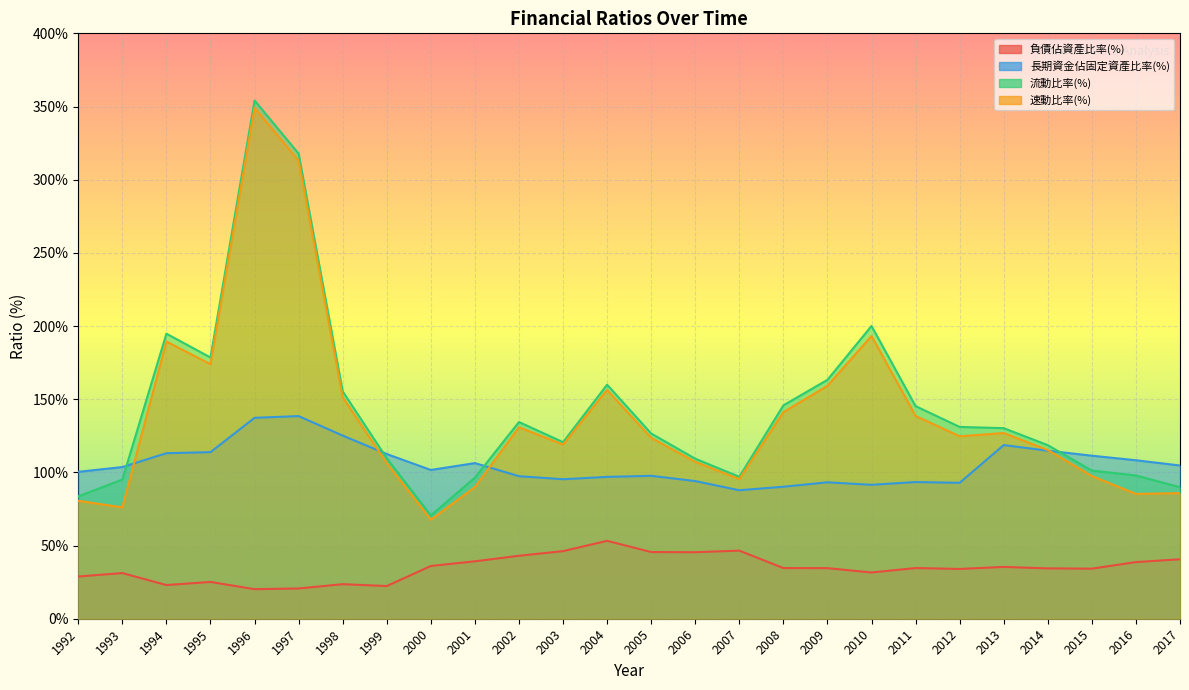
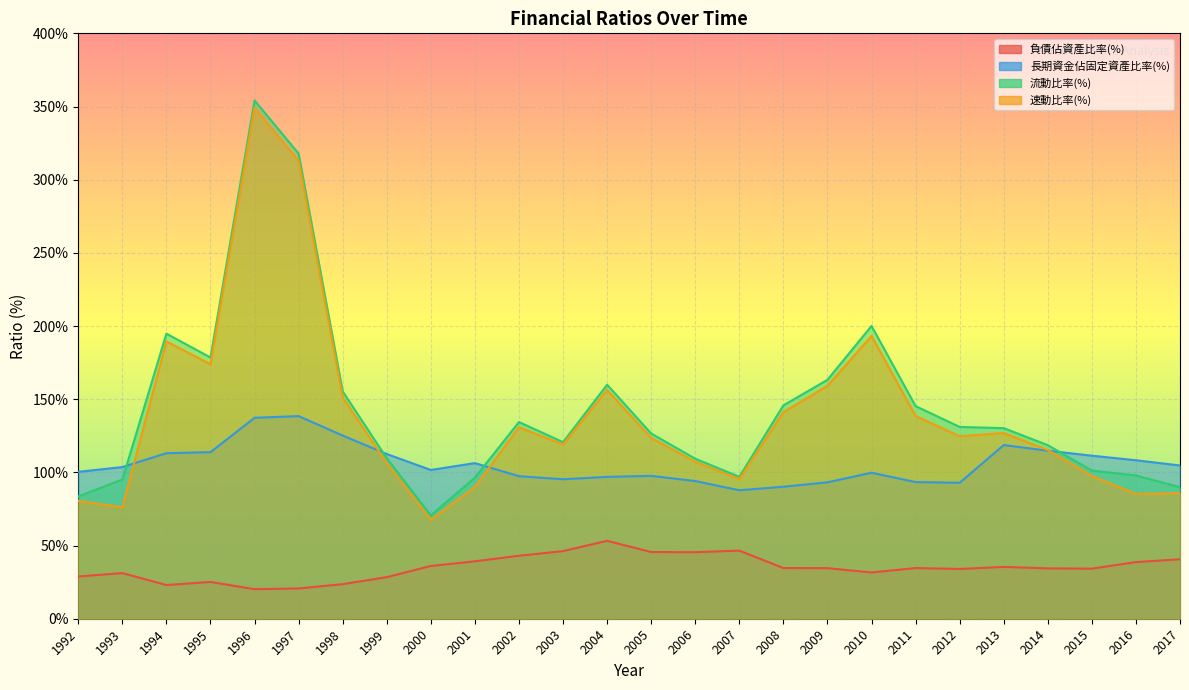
負債佔資產比率(%), 1999: 22% -> 28%
長期資金佔固定資產比率(%), 2010: 92% -> 100%
